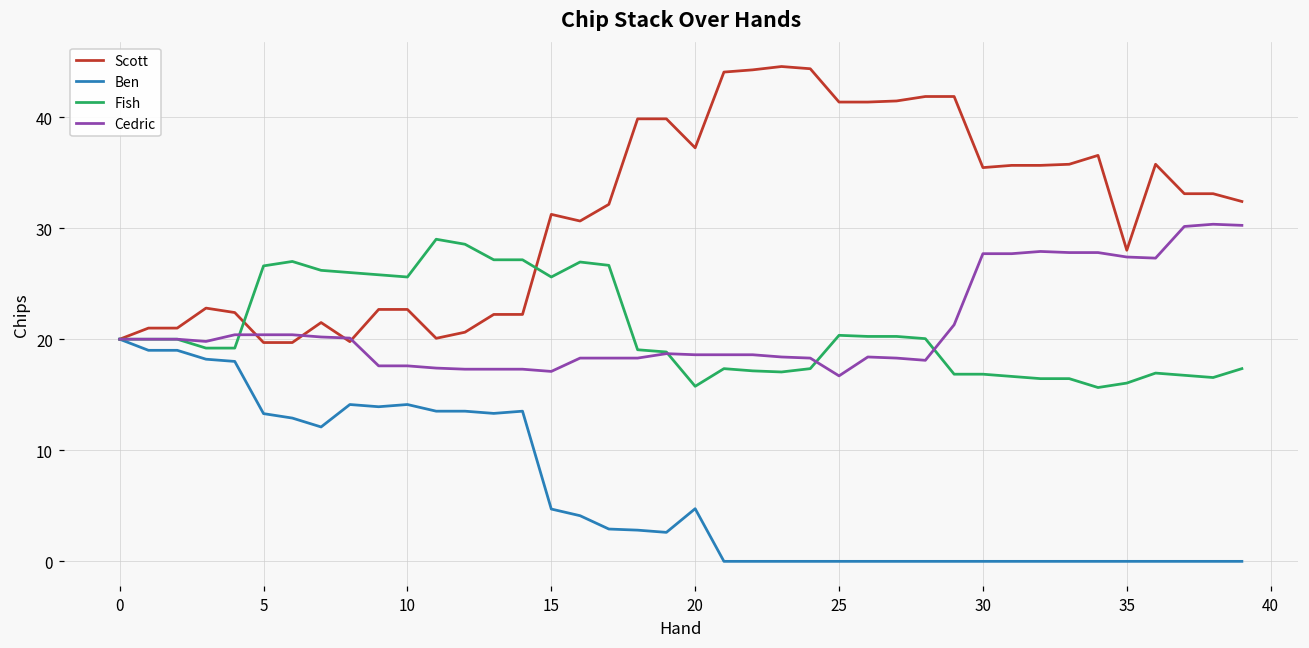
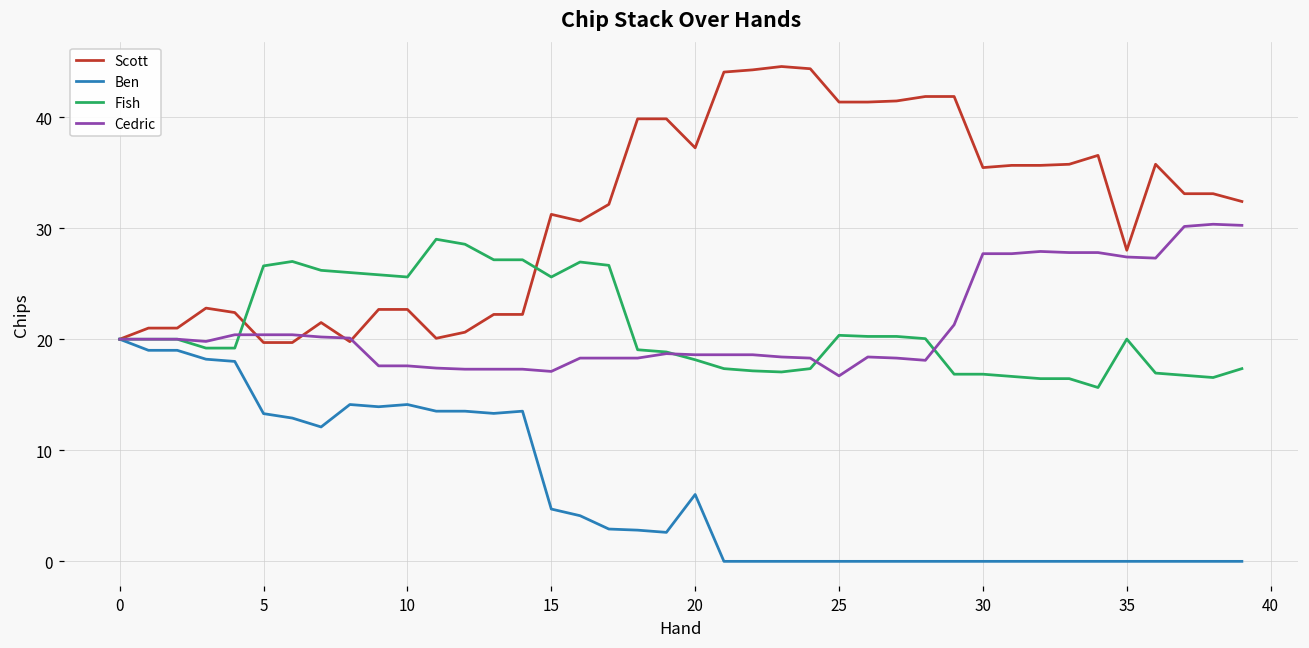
Ben, 20: 4.7 -> 6.0
Fish, 20: 15.8 -> 18.2
Fish, 35: 16.1 -> 20.0
